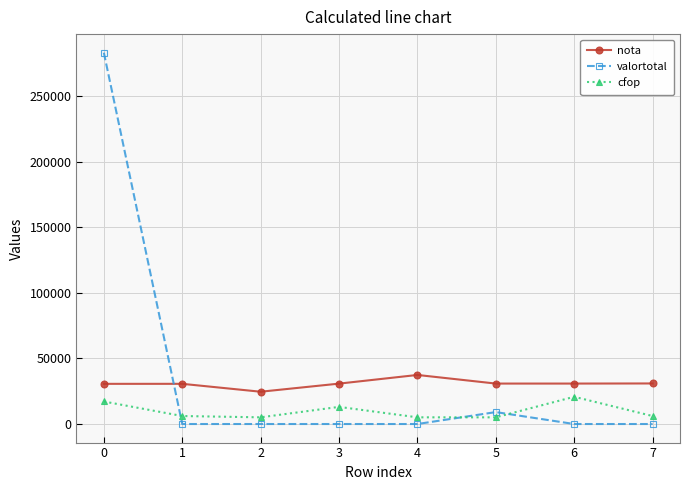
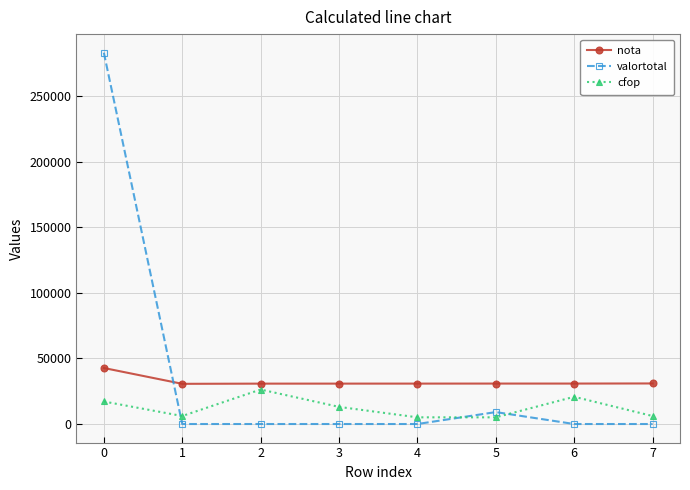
nota, 0: 31000 -> 43000
nota, 2: 25000 -> 31000
cfop, 2: 5000 -> 26000
nota, 4: 37000 -> 31000
